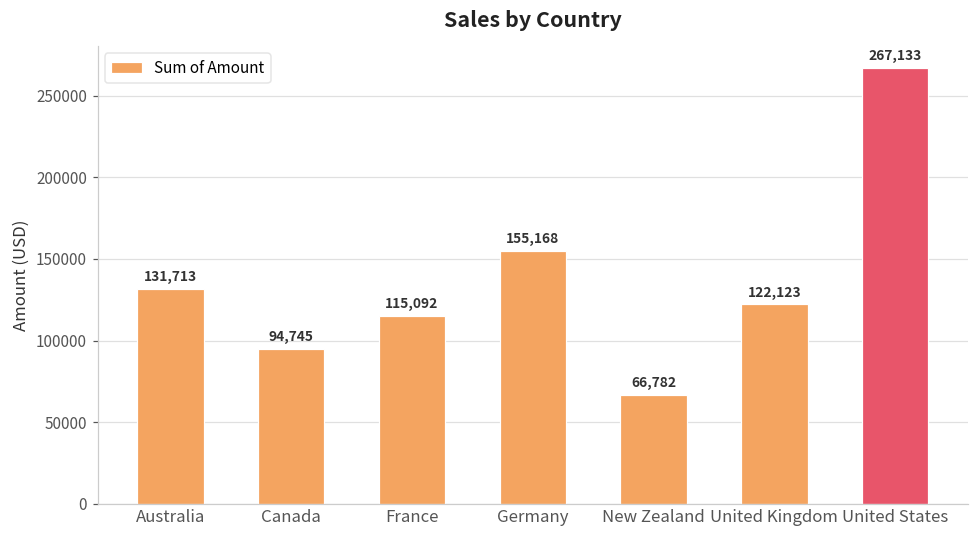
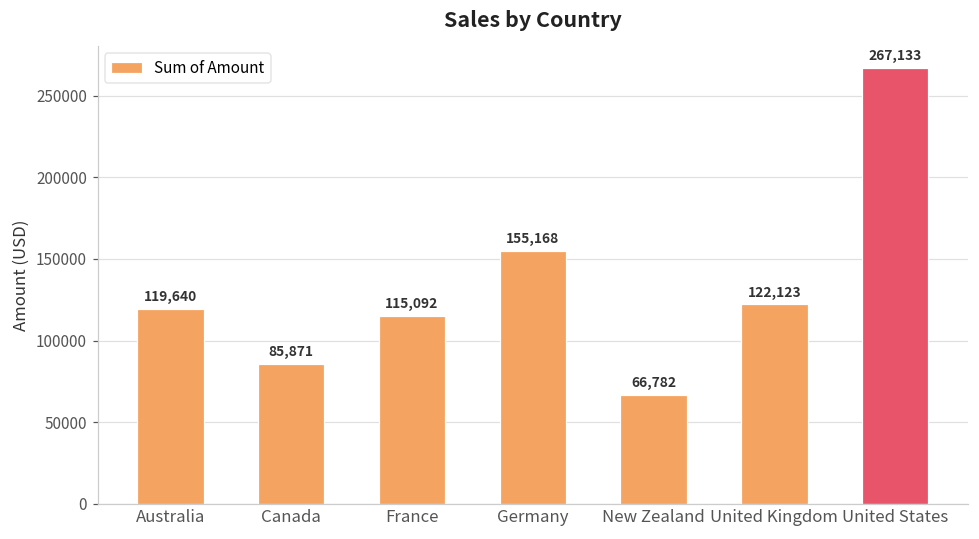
Australia: 131,713 -> 119,640
Canada: 94,745 -> 85,871
